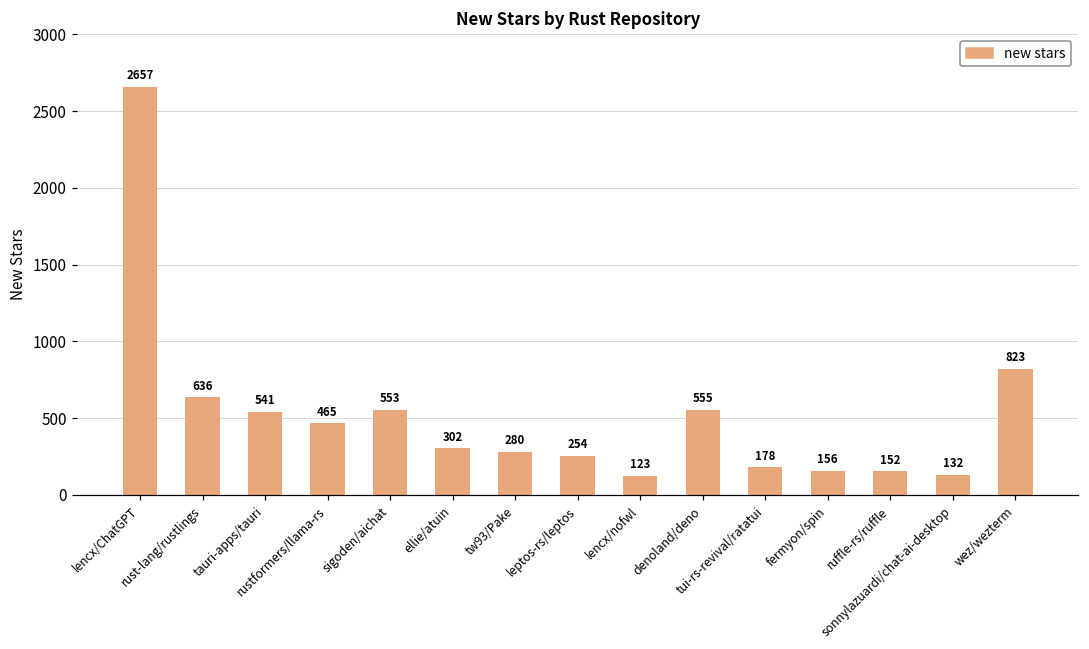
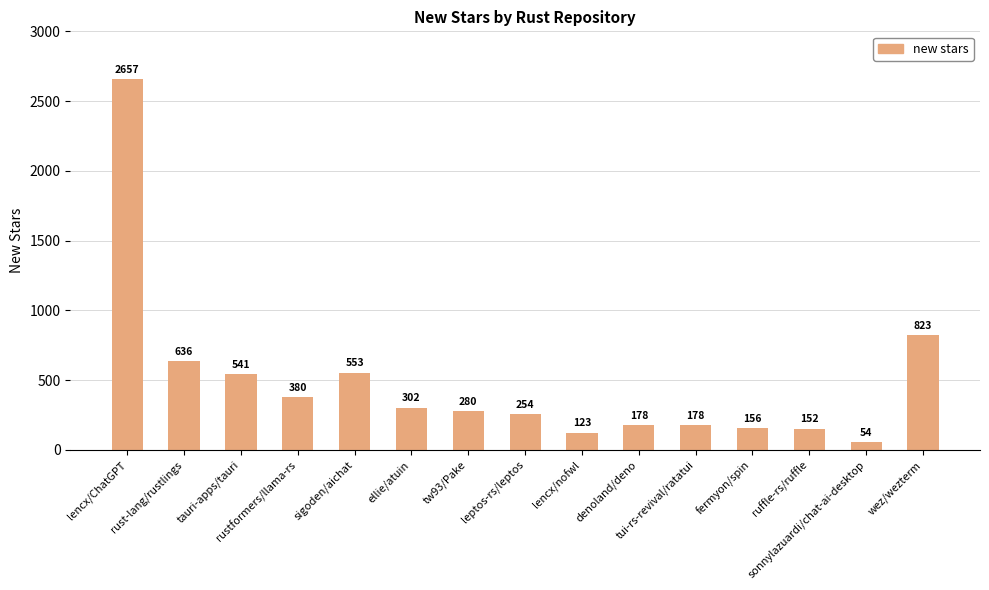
rustformers/llama-rs: 465 -> 380
denoland/deno: 555 -> 178
sonnylazuardi/chat-ai-desktop: 132 -> 54
